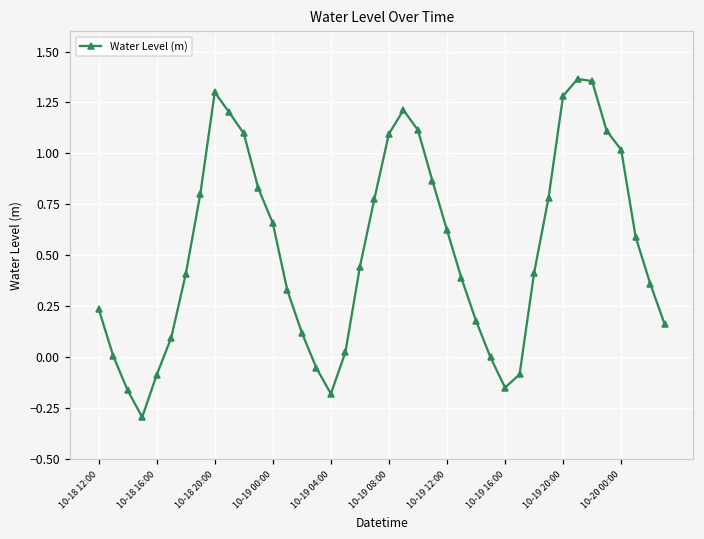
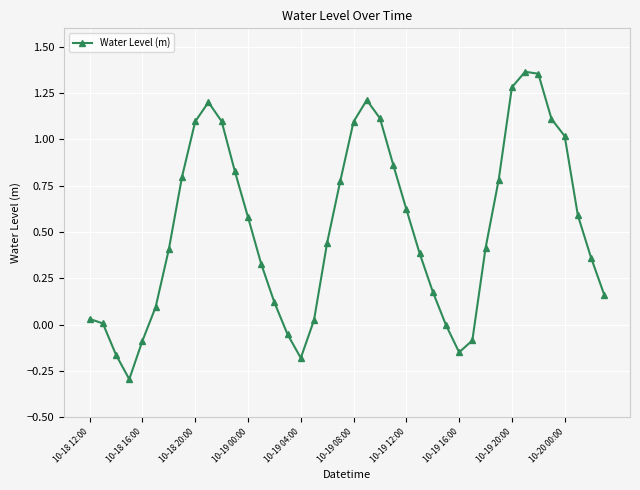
10-18 12:00: 0.24 -> 0.03
10-18 20:00: 1.30 -> 1.10
10-19 00:00: 0.66 -> 0.58
